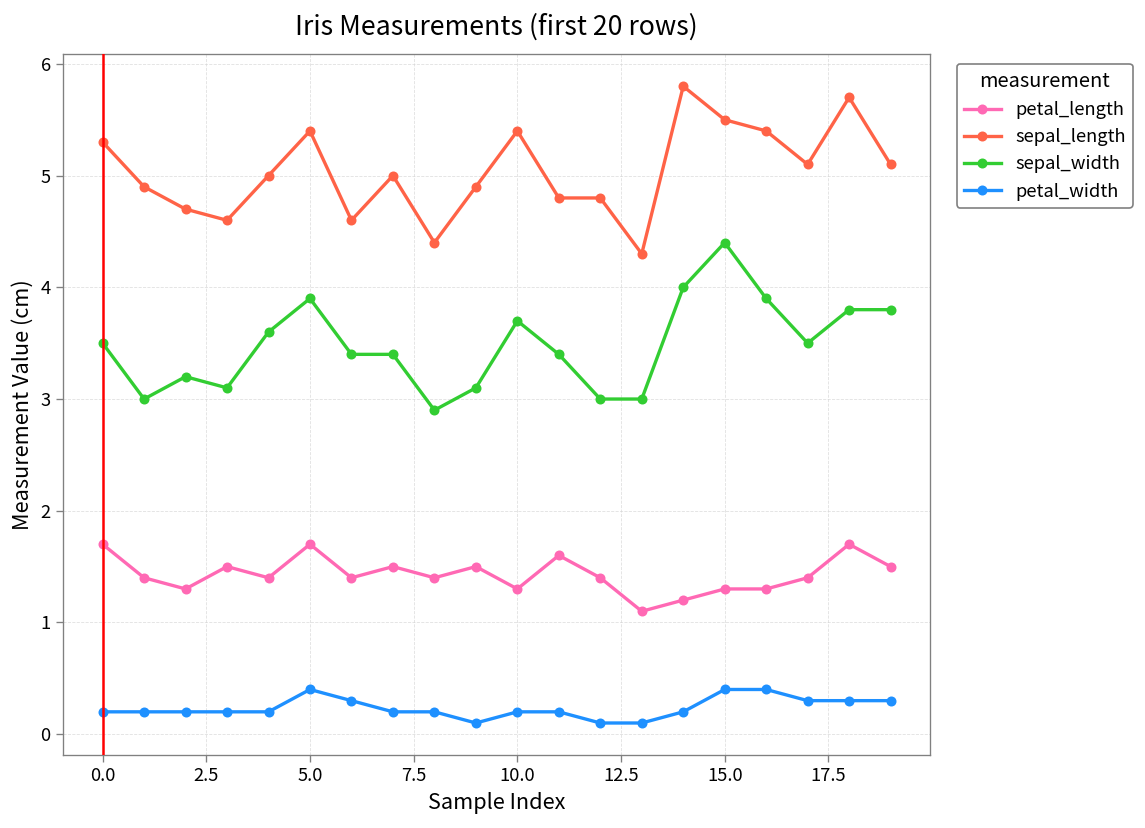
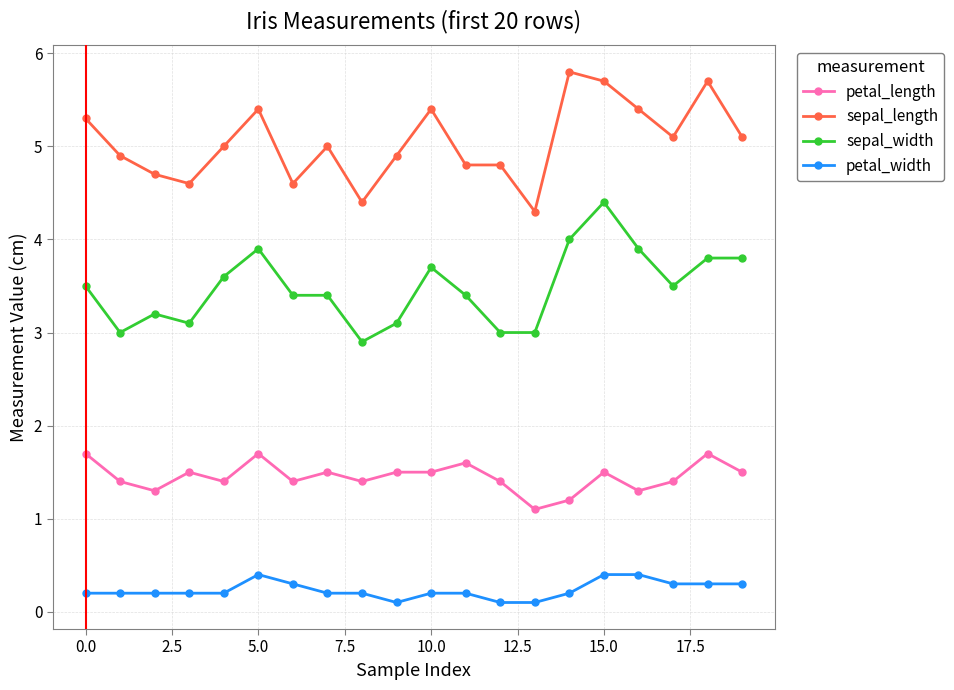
petal_length, 10.0: 1.3 -> 1.5
petal_length, 15.0: 1.3 -> 1.5
sepal_length, 15.0: 5.5 -> 5.7
